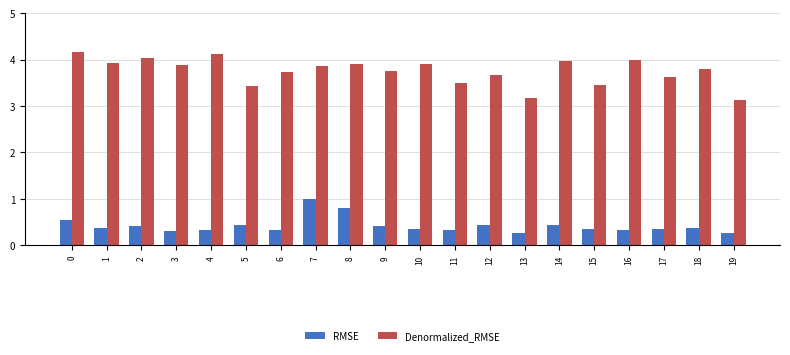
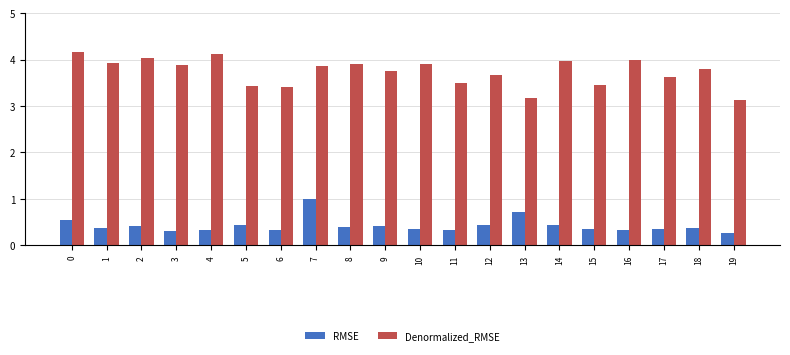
Denormalized_RMSE, 6: 3.7 -> 3.4
RMSE, 8: 0.8 -> 0.4
RMSE, 13: 0.3 -> 0.7
